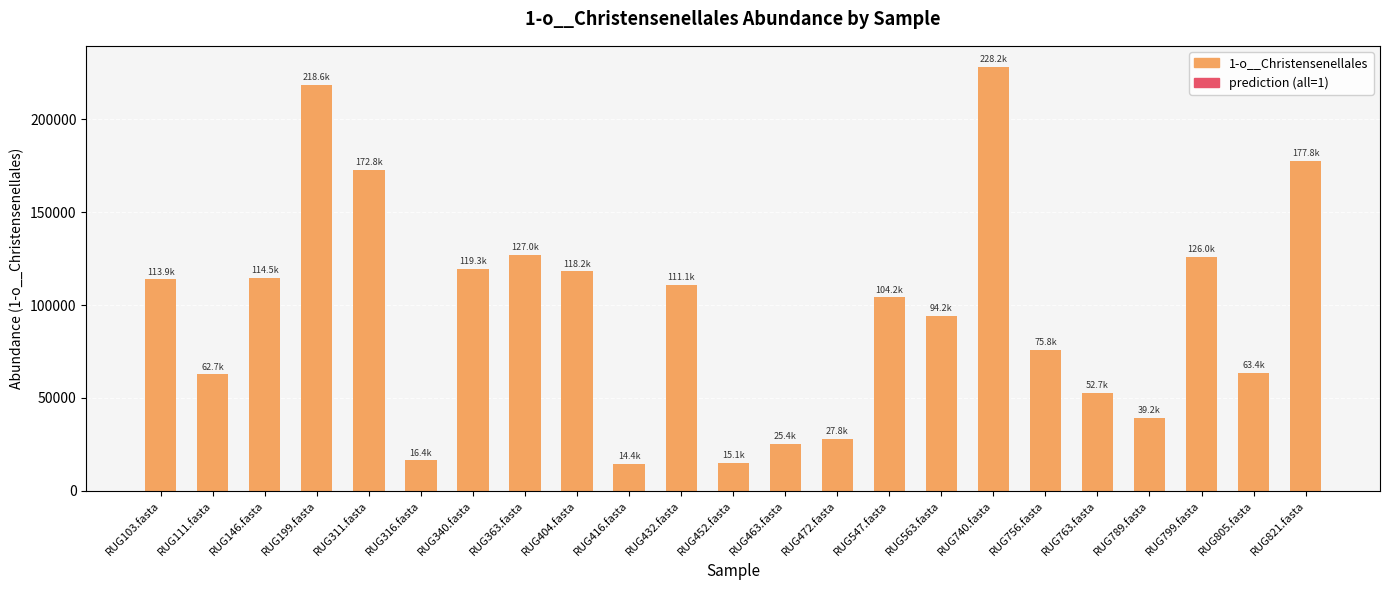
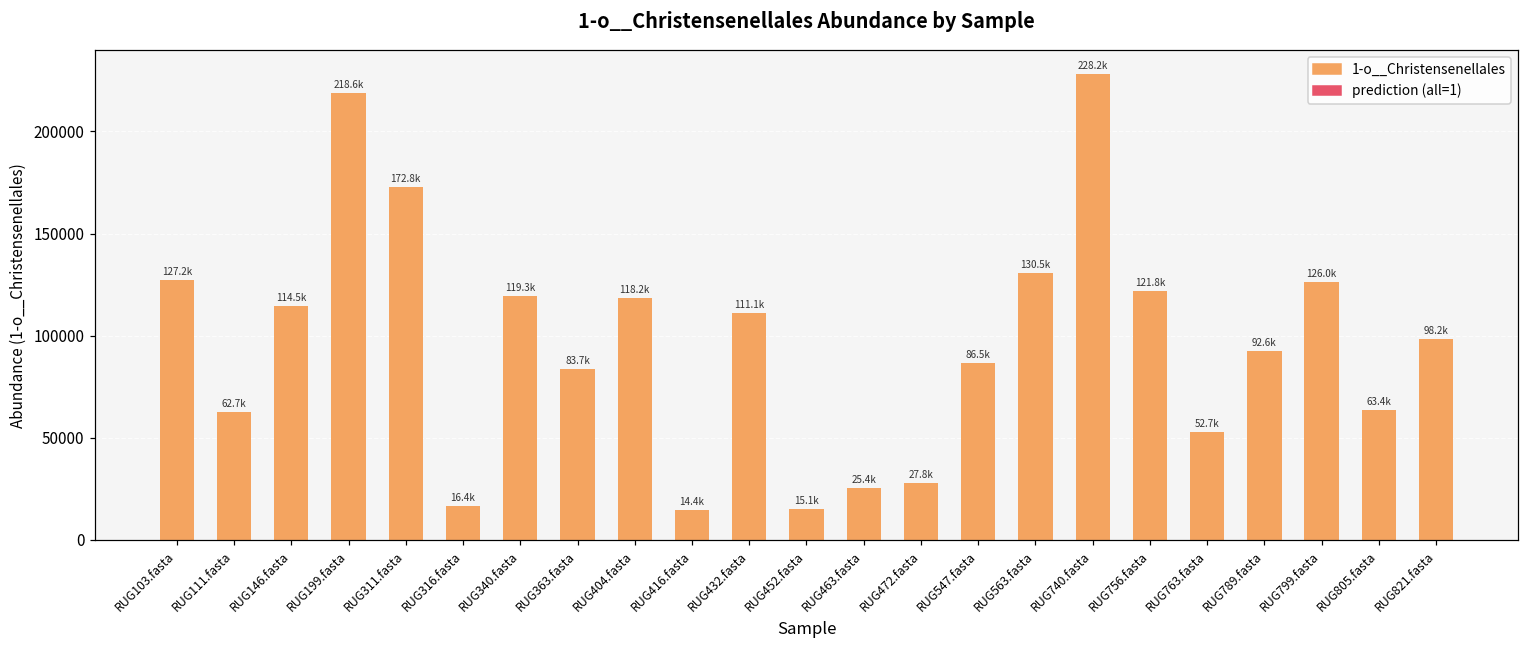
1-o__Christensenellales, RUG103.fasta: 113.9k -> 127.2k
1-o__Christensenellales, RUG363.fasta: 127.0k -> 83.7k
1-o__Christensenellales, RUG547.fasta: 104.2k -> 86.5k
1-o__Christensenellales, RUG563.fasta: 94.2k -> 130.5k
1-o__Christensenellales, RUG756.fasta: 75.8k -> 121.8k
1-o__Christensenellales, RUG789.fasta: 39.2k -> 92.6k
1-o__Christensenellales, RUG821.fasta: 177.8k -> 98.2k
